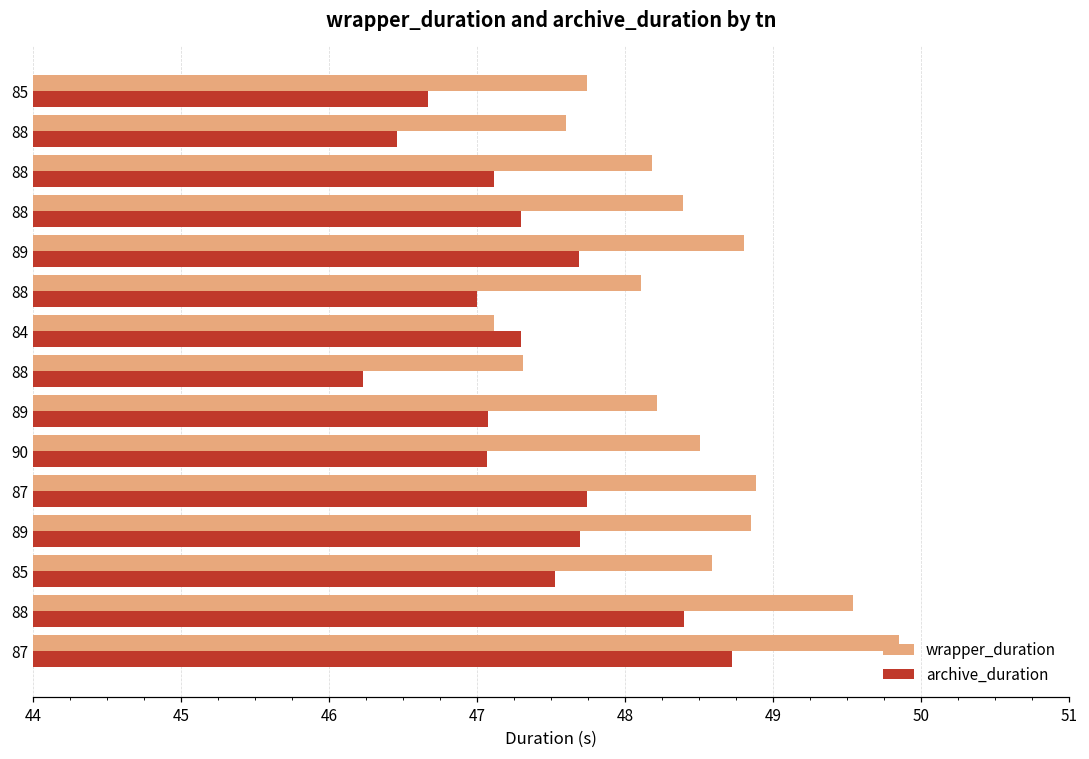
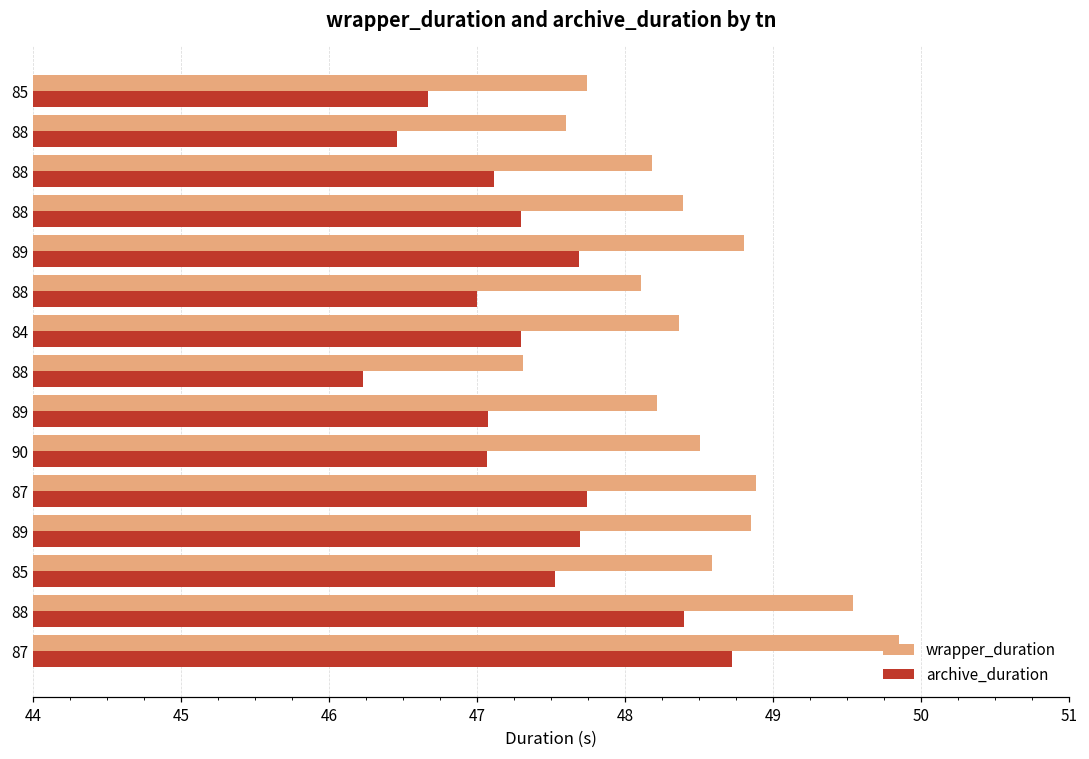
wrapper_duration, 84: 47.11 -> 48.36
